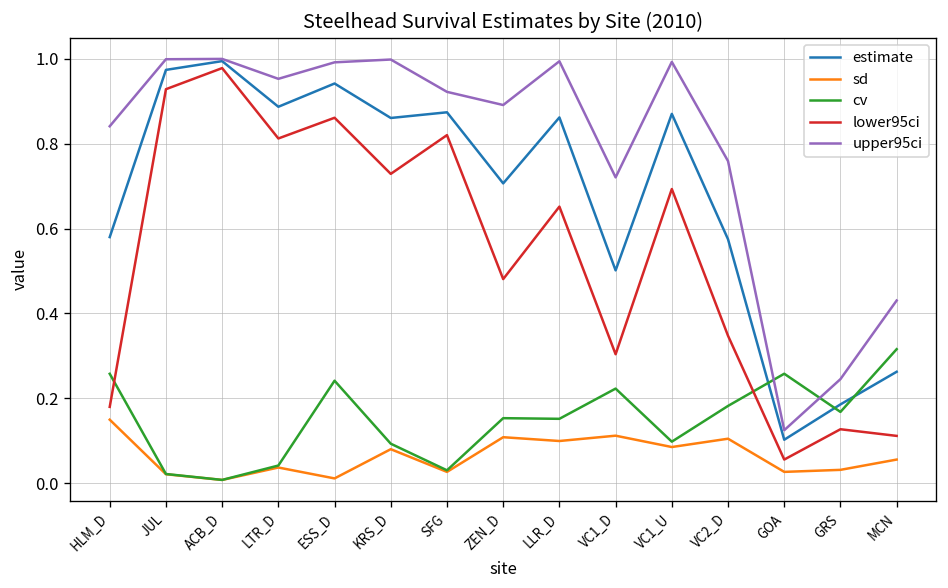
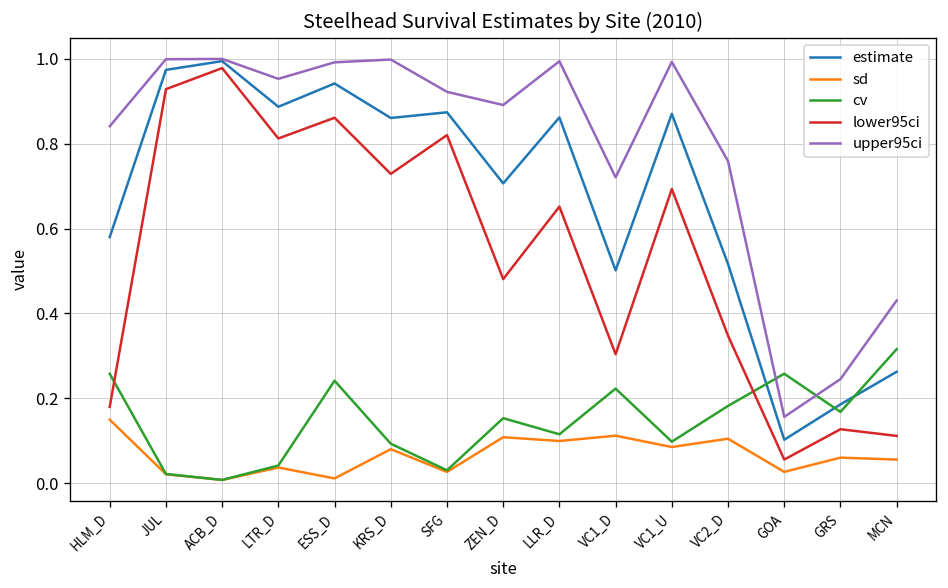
cv, LLR_D: 0.15 -> 0.11
estimate, VC2_D: 0.57 -> 0.52
upper95ci, GOA: 0.12 -> 0.16
sd, GRS: 0.03 -> 0.06
